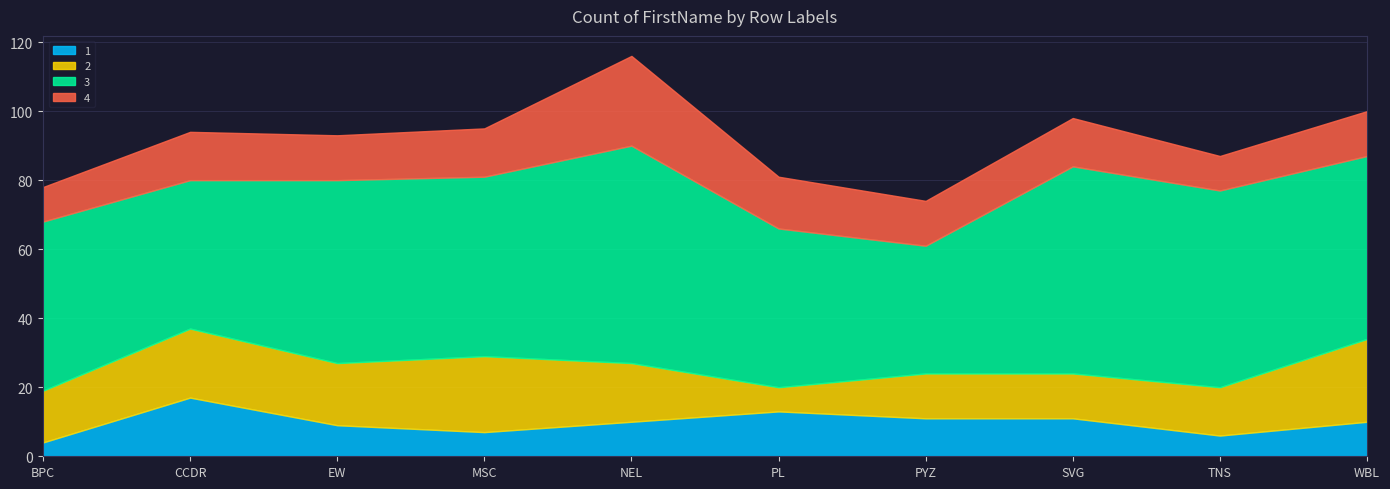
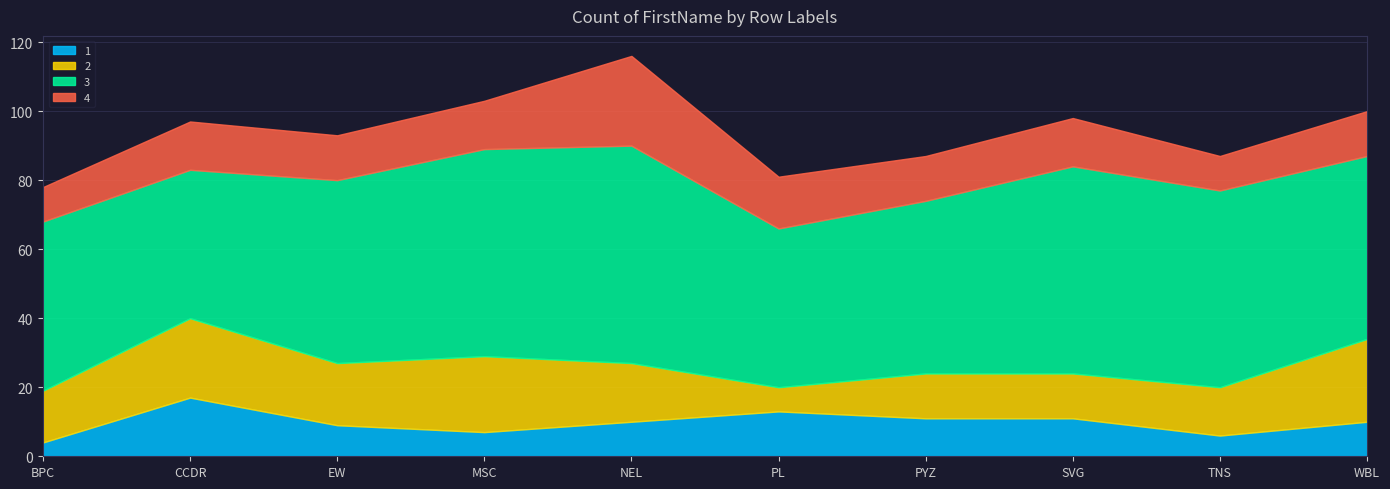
2, CCDR: 20 -> 23
3, MSC: 52 -> 60
3, PYZ: 37 -> 50
